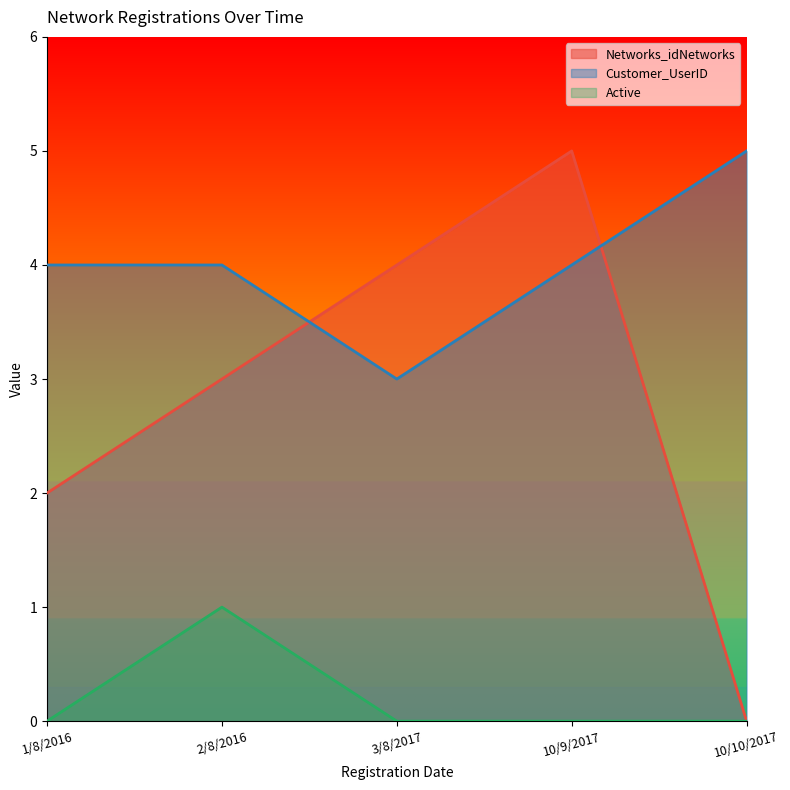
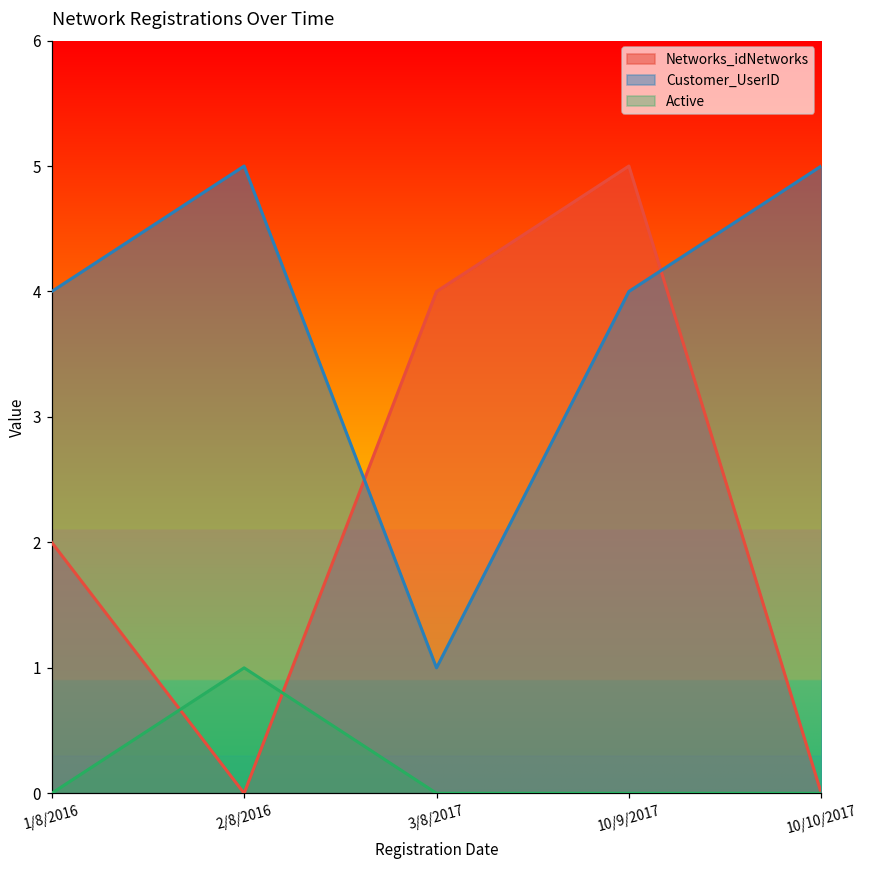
Networks_idNetworks, 2/8/2016: 3 -> 0
Customer_UserID, 2/8/2016: 4 -> 5
Customer_UserID, 3/8/2017: 3 -> 1
